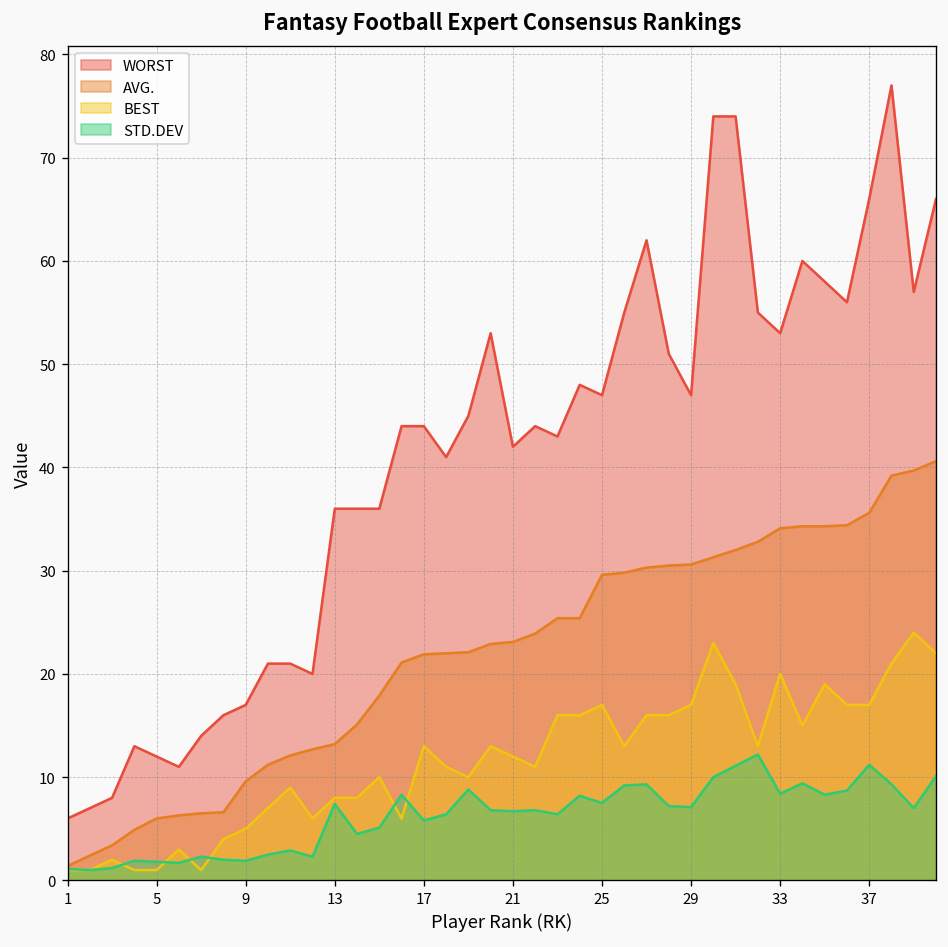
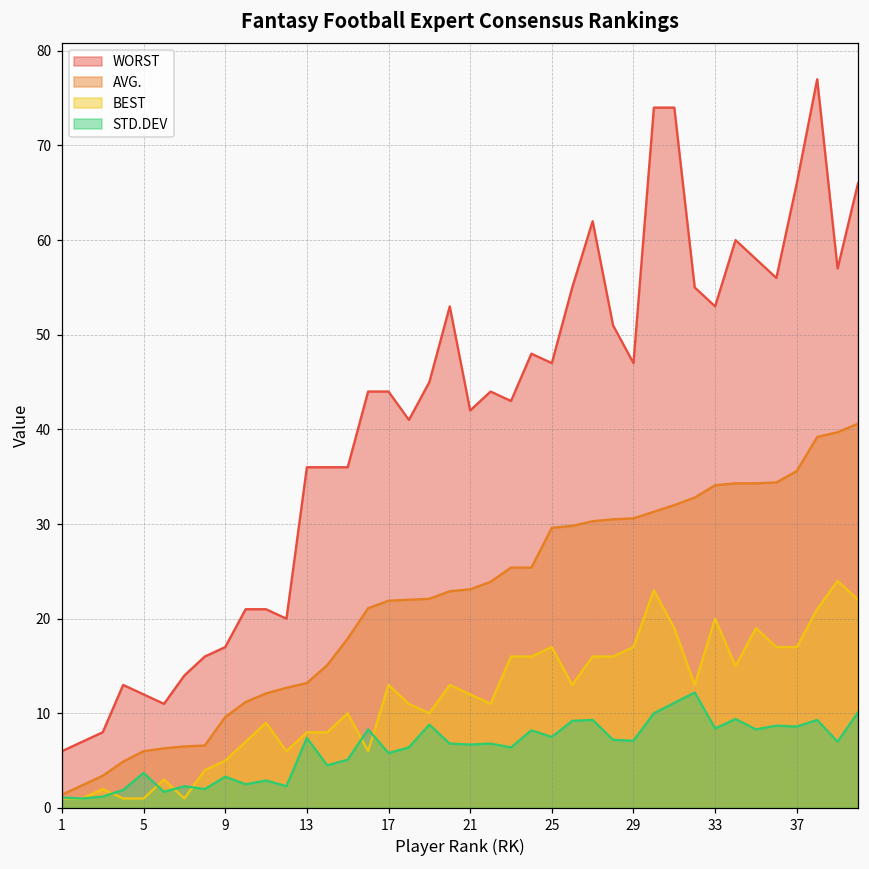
STD.DEV, 5: 2 -> 4
STD.DEV, 9: 2 -> 3
STD.DEV, 37: 11 -> 9
